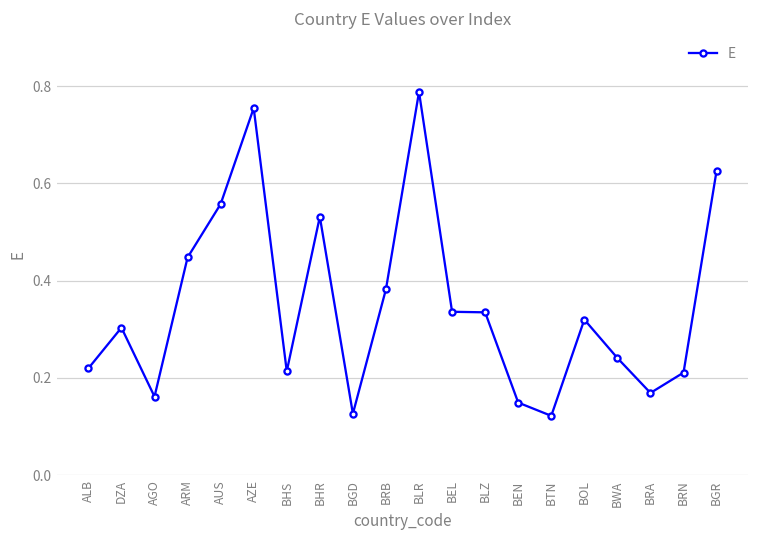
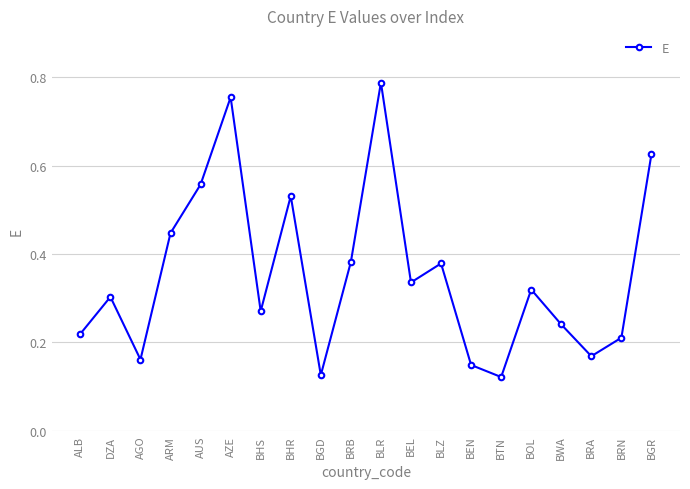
BHS: 0.21 -> 0.27
BLZ: 0.33 -> 0.38
